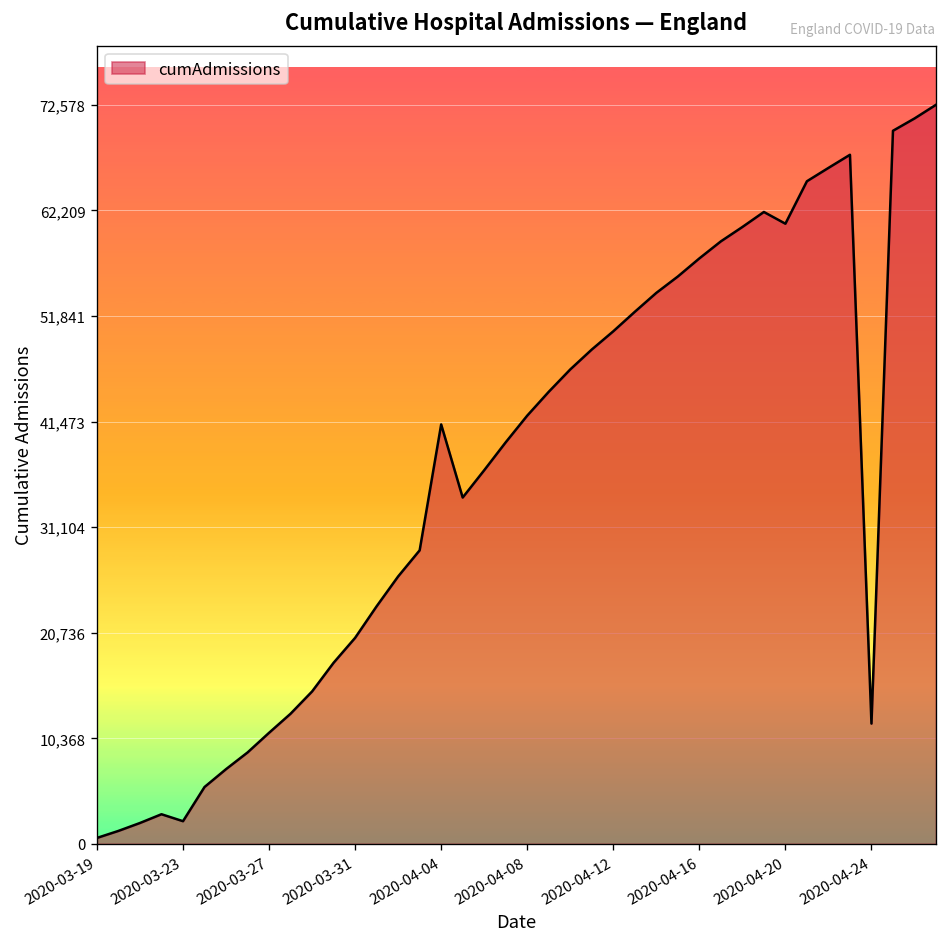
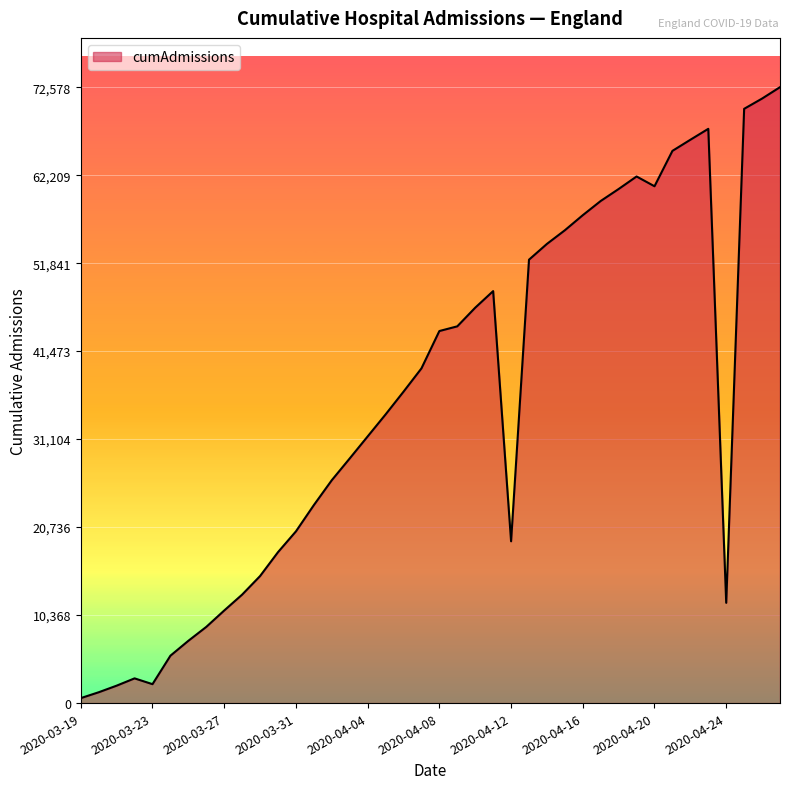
2020-04-04: 41,000 -> 31,000
2020-04-08: 42,000 -> 44,000
2020-04-12: 50,000 -> 19,000
